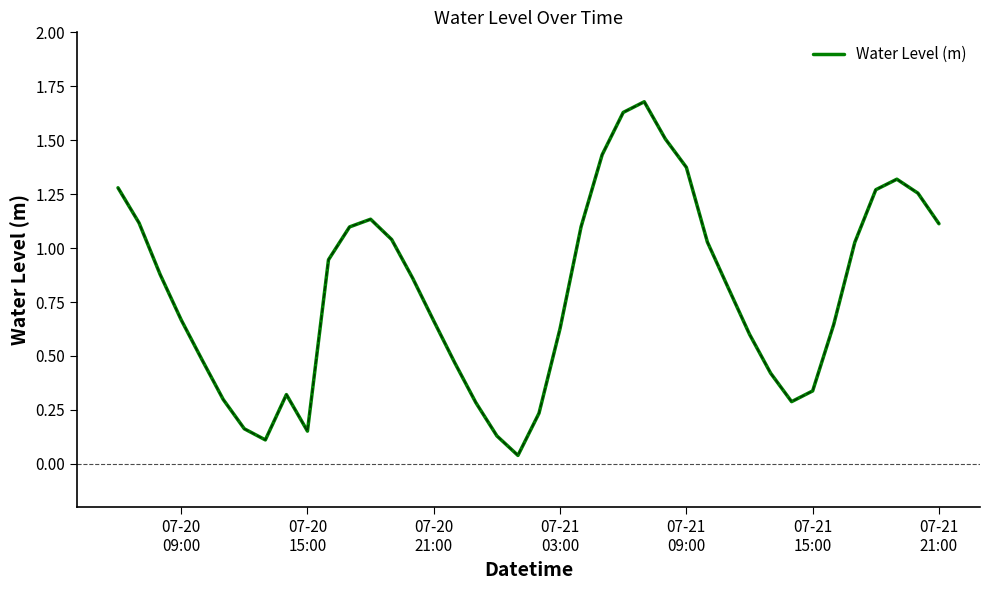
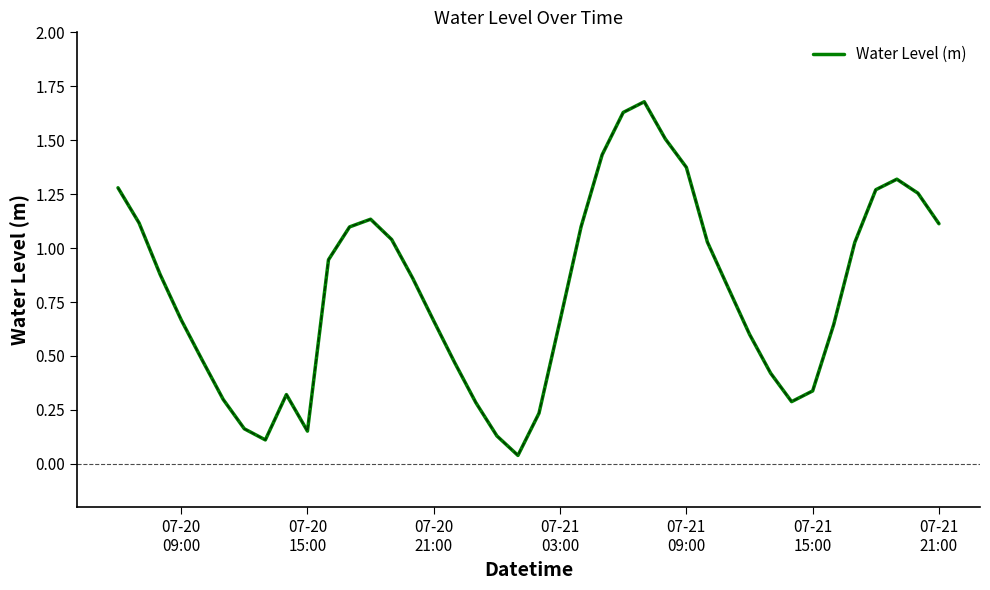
07-21 03:00: 0.63 -> 0.66
